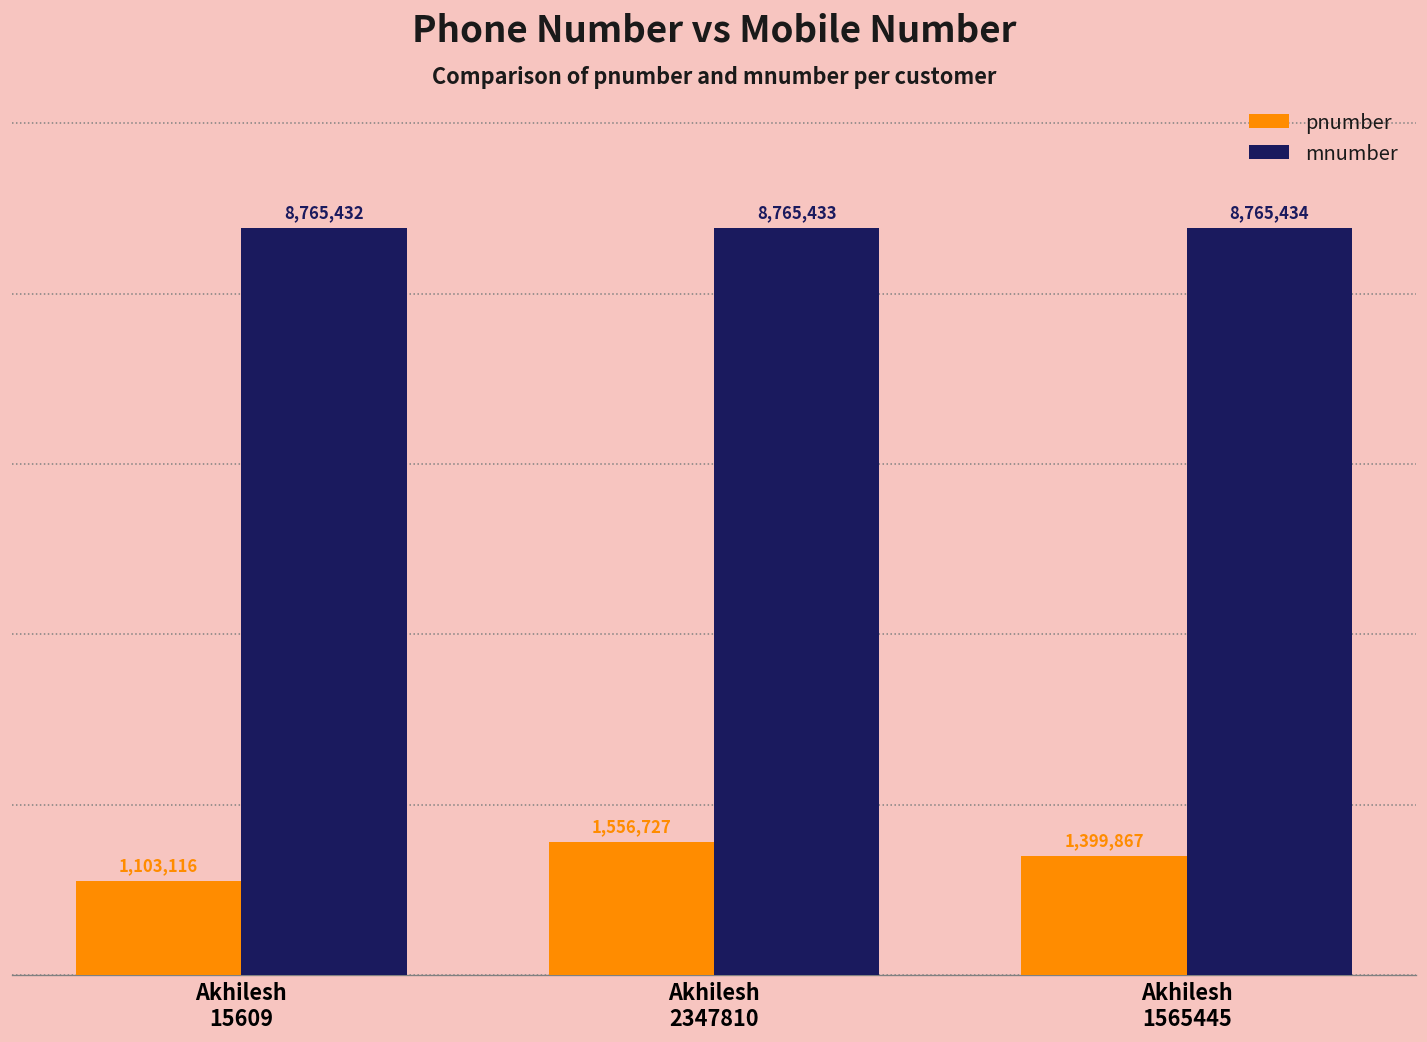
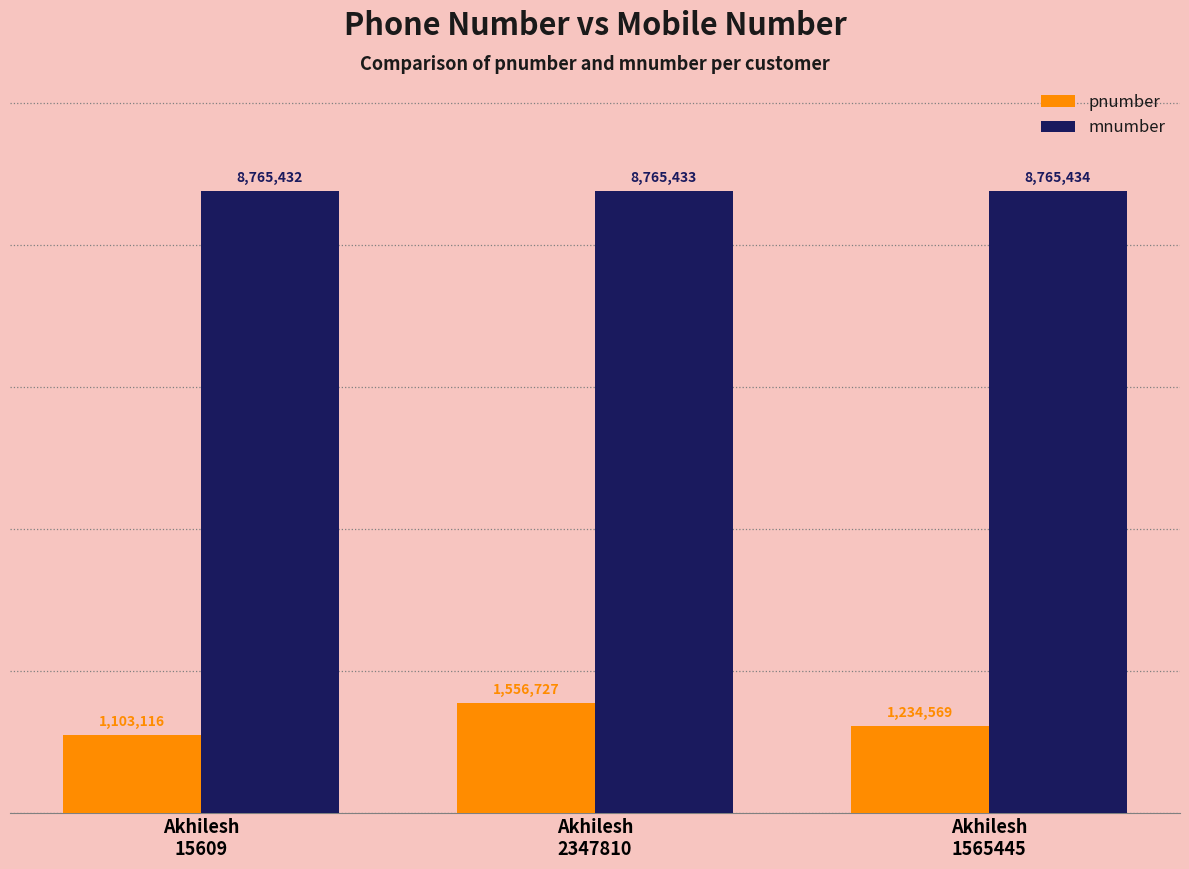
pnumber, Akhilesh 1565445: 1,399,867 -> 1,234,569
